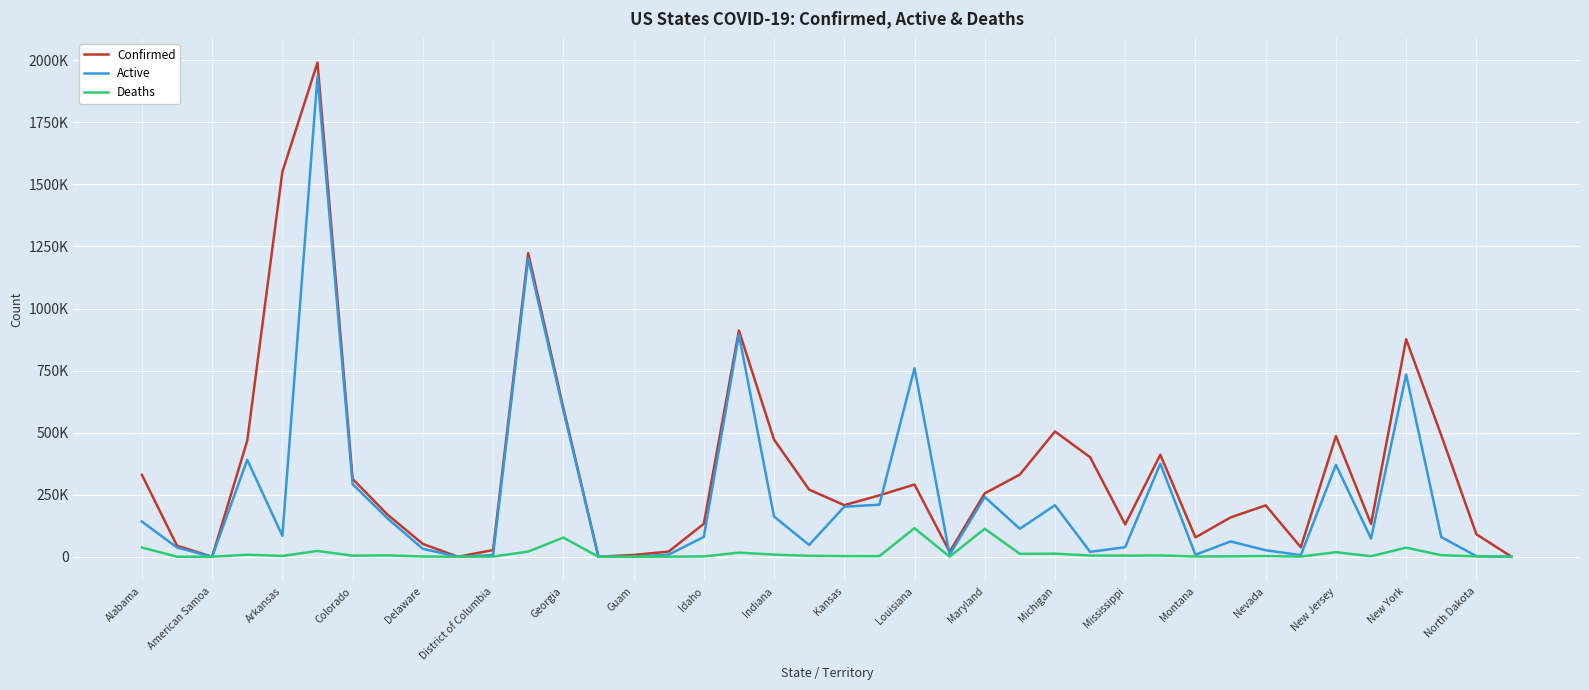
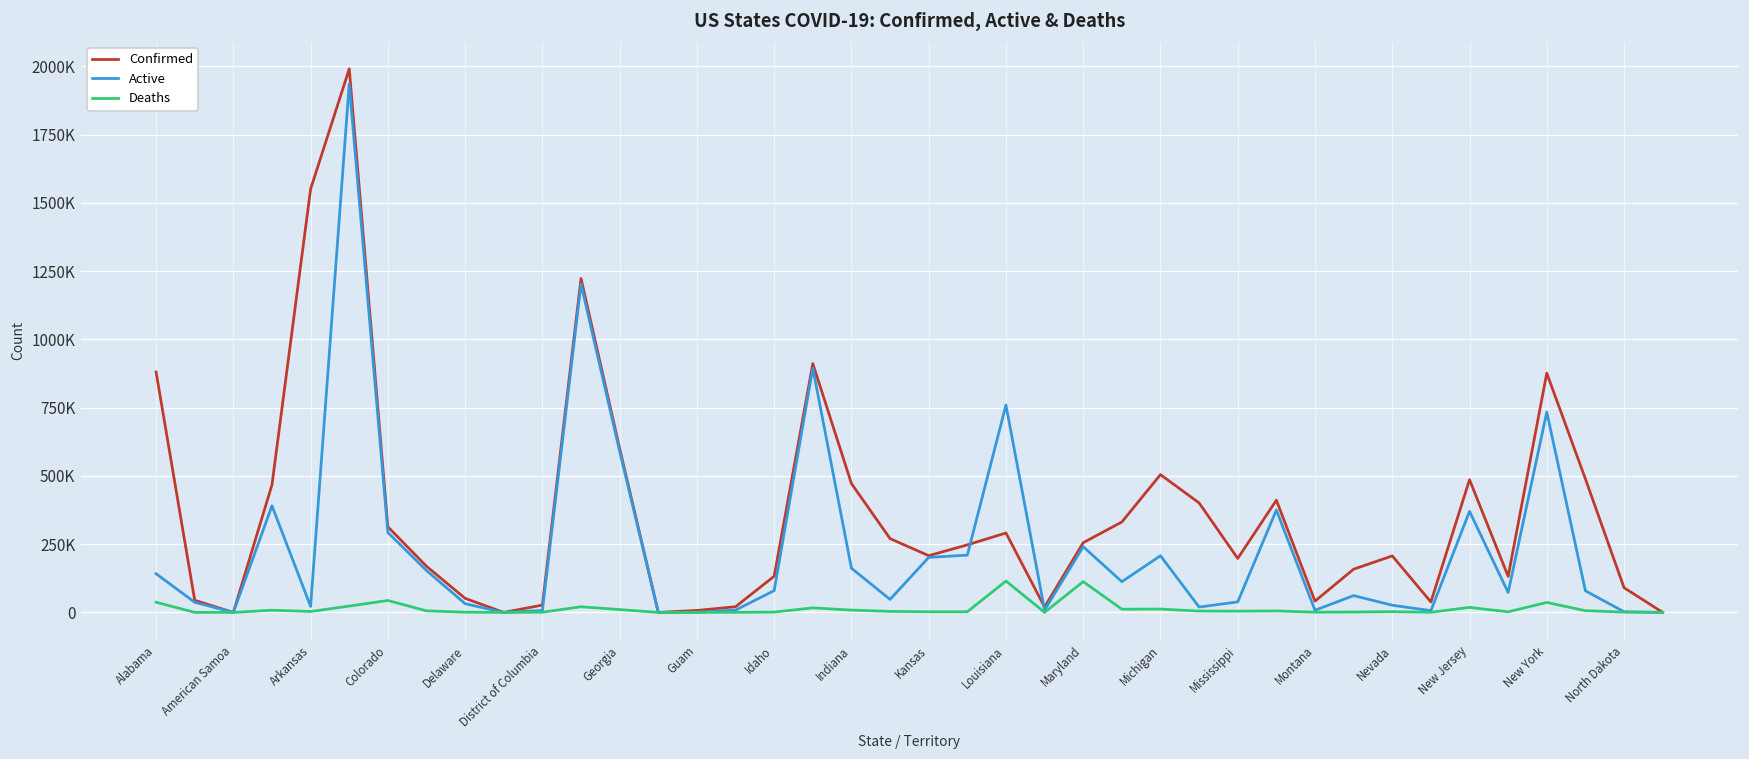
Confirmed, Alabama: 330000 -> 880000
Active, Arkansas: 80000 -> 20000
Deaths, Colorado: 0 -> 40000
Deaths, Georgia: 80000 -> 10000
Confirmed, Mississippi: 130000 -> 200000
Confirmed, Montana: 80000 -> 40000
